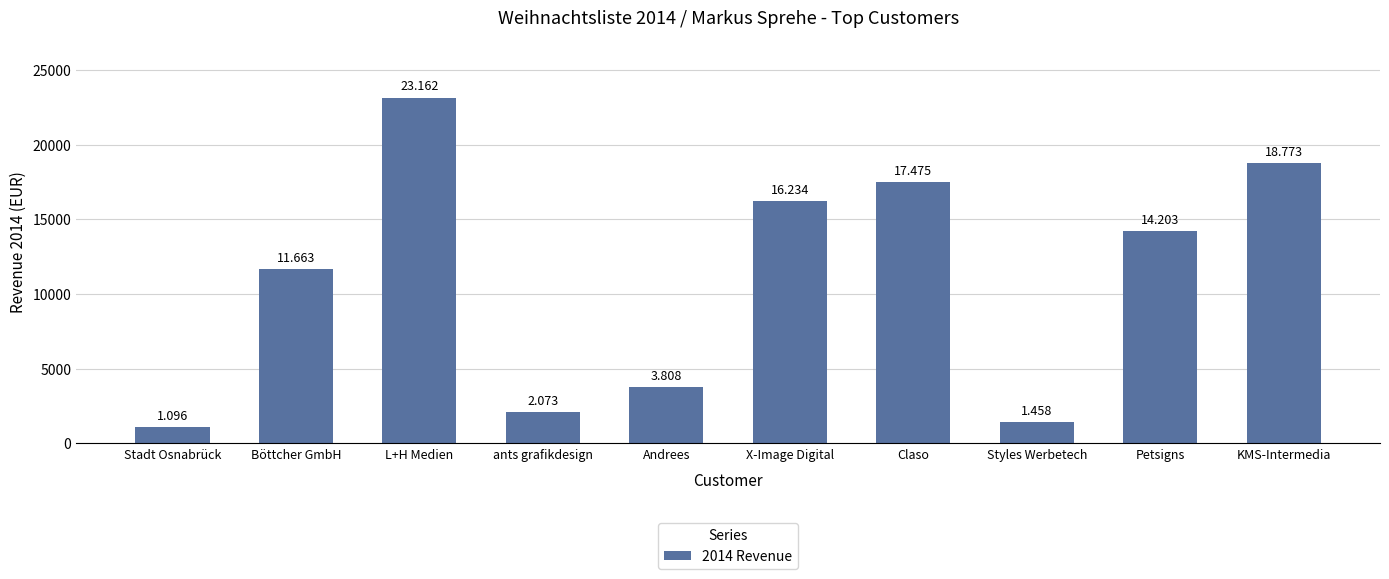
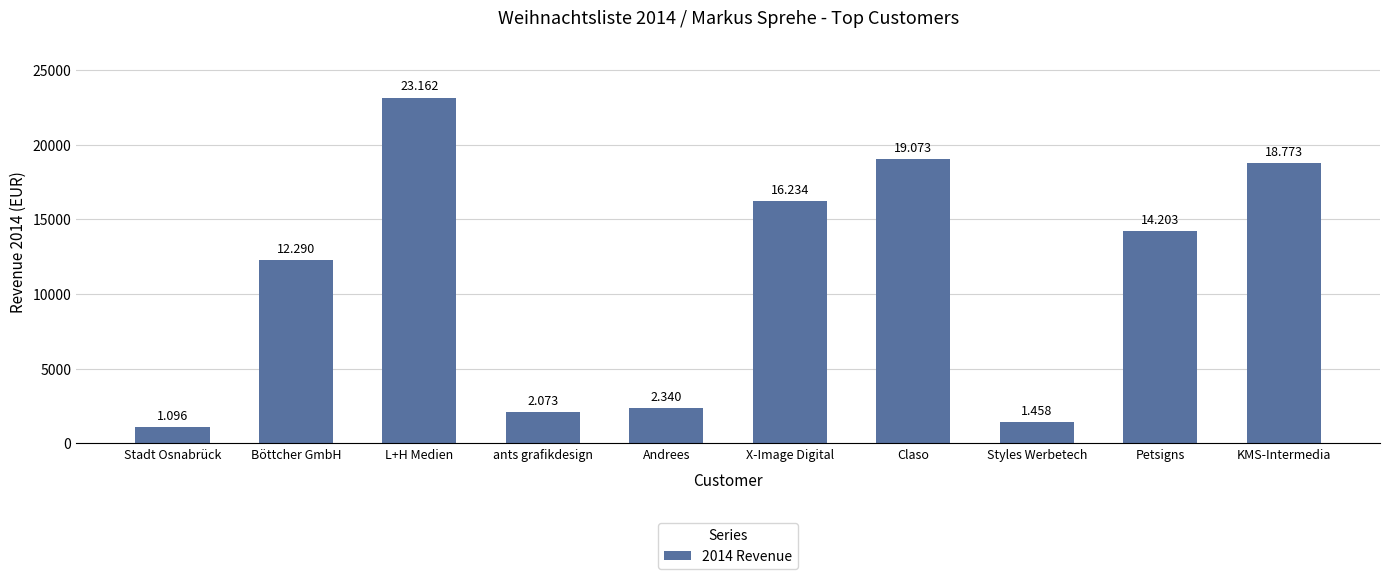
Böttcher GmbH: 11.663 -> 12.290
Andrees: 3.808 -> 2.340
Claso: 17.475 -> 19.073
